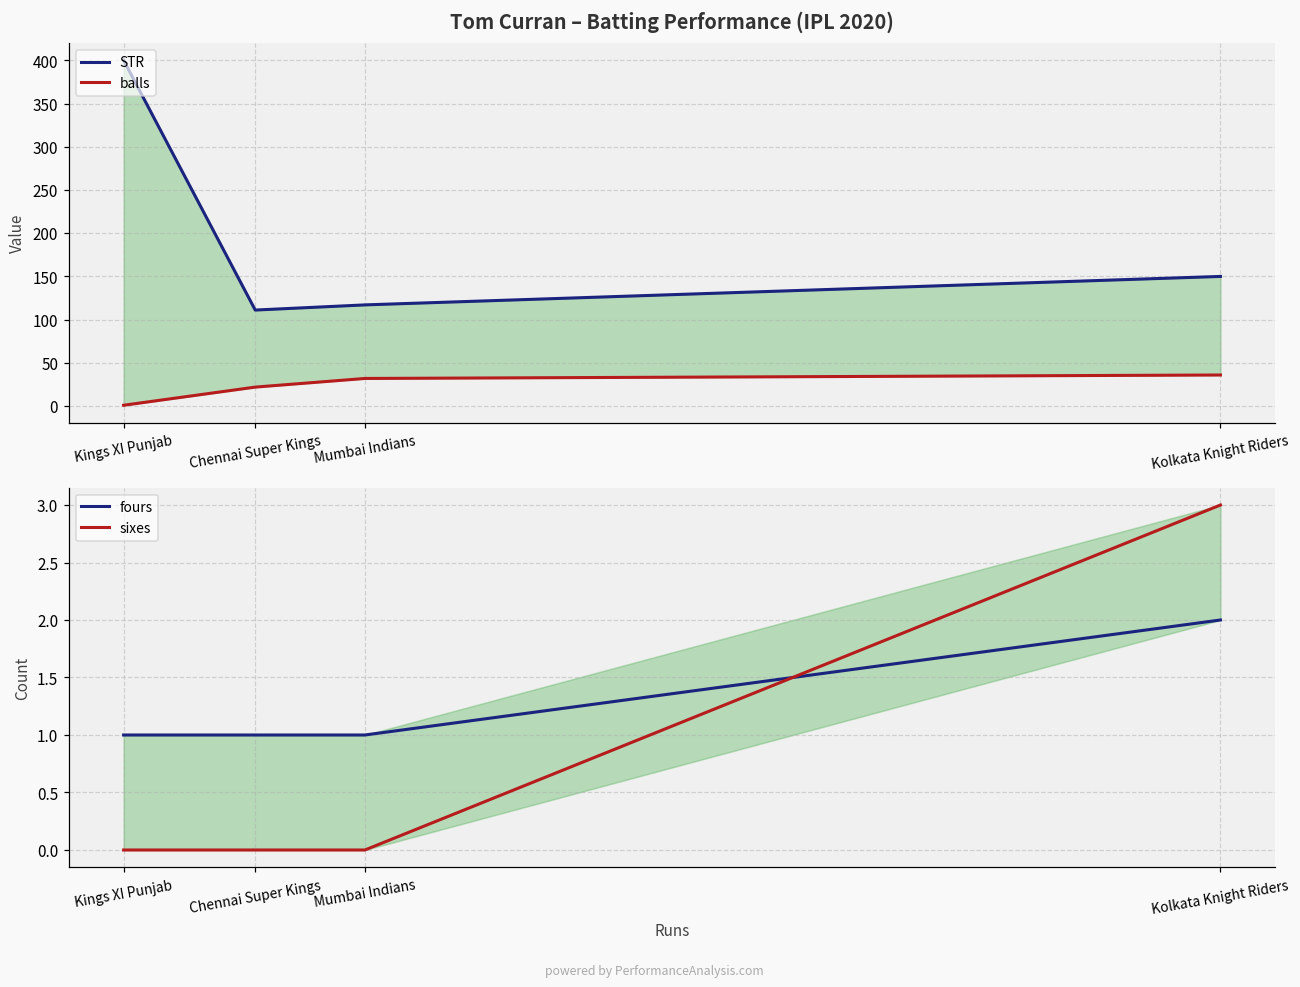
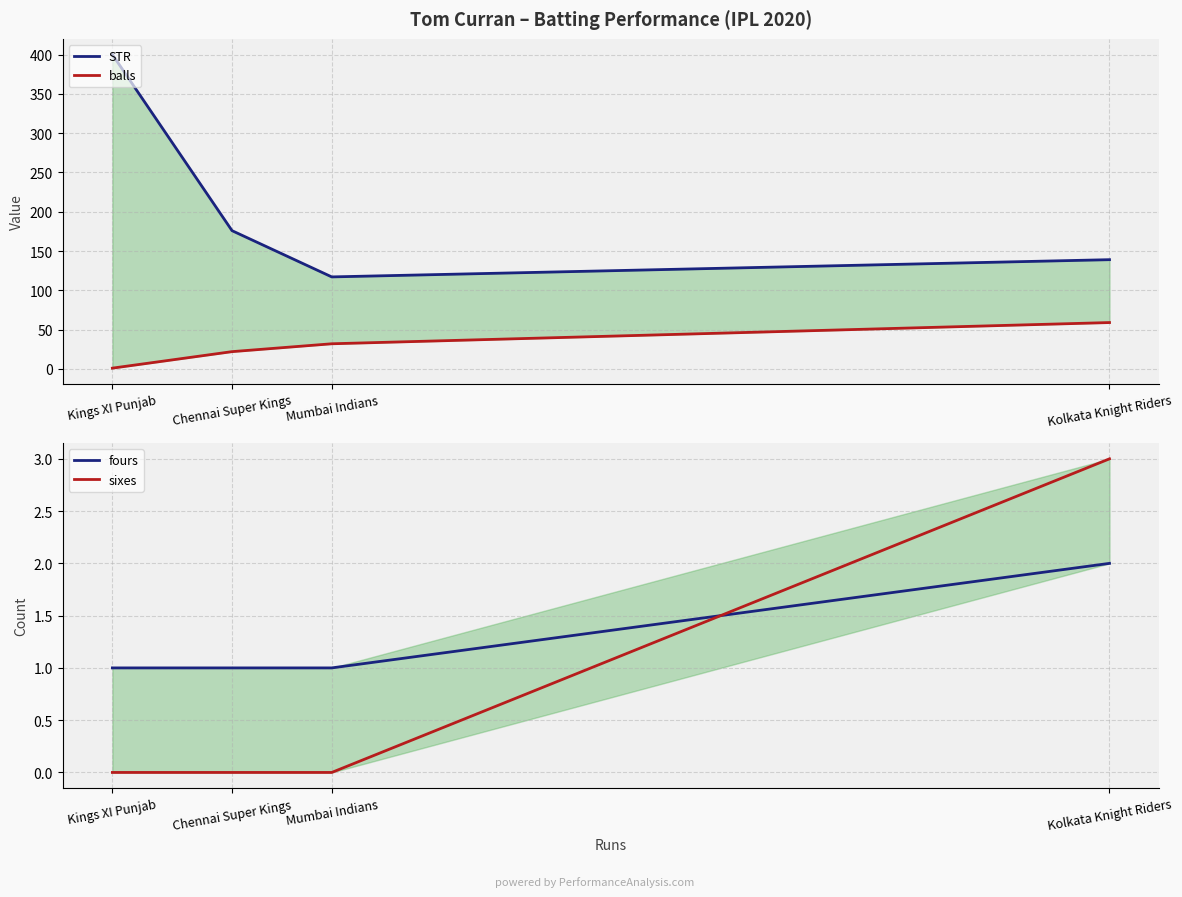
Tom Curran – Batting Performance (IPL 2020), STR, Chennai Super Kings: 110 -> 180
Tom Curran – Batting Performance (IPL 2020), STR, Kolkata Knight Riders: 150 -> 140
Tom Curran – Batting Performance (IPL 2020), balls, Kolkata Knight Riders: 40 -> 60
